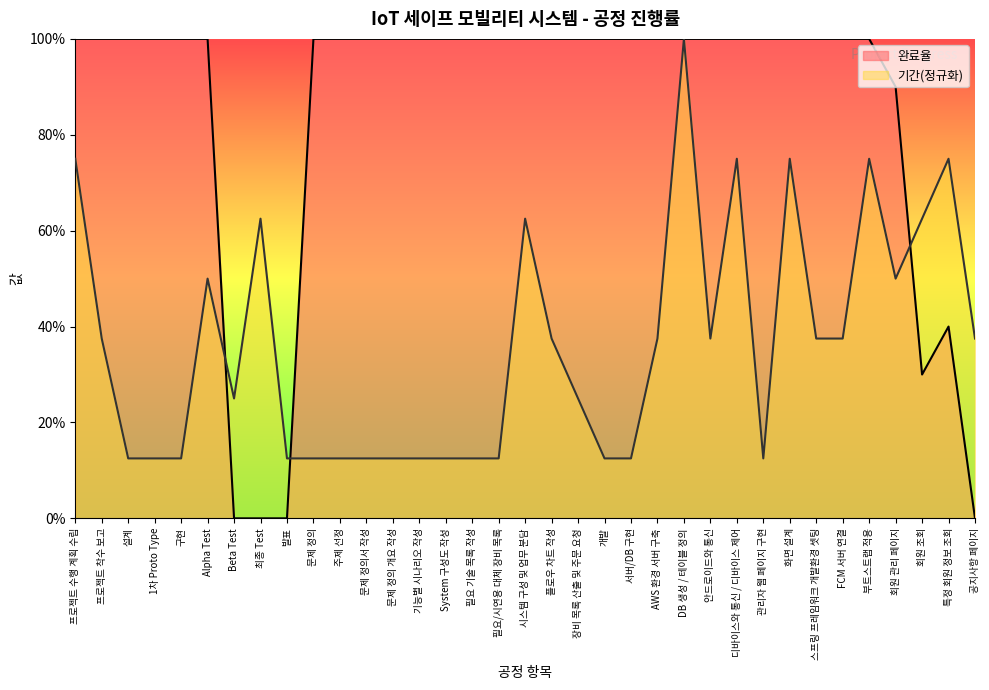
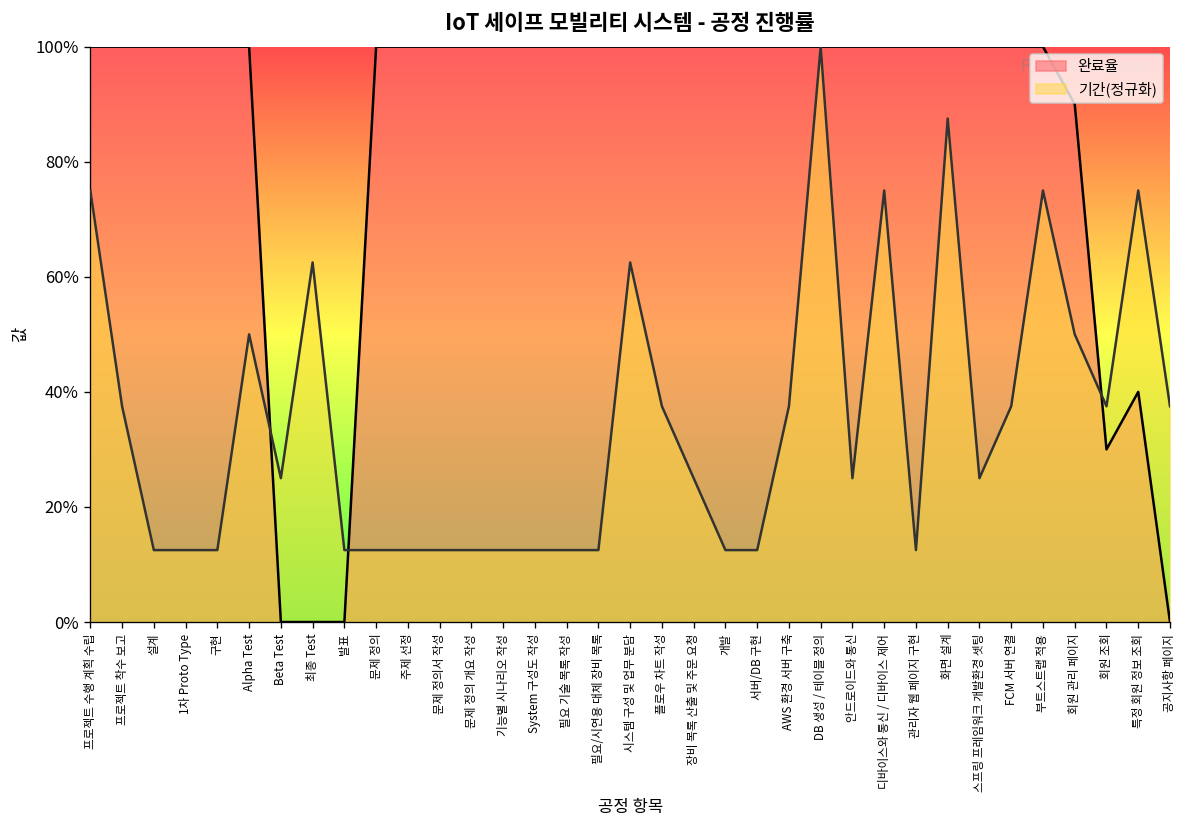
기간(정규화), 안드로이드와 통신: 38% -> 25%
기간(정규화), 화면 설계: 75% -> 88%
기간(정규화), 스프링 프레임워크 개발환경 셋팅: 38% -> 25%
기간(정규화), 회원 조회: 63% -> 38%
